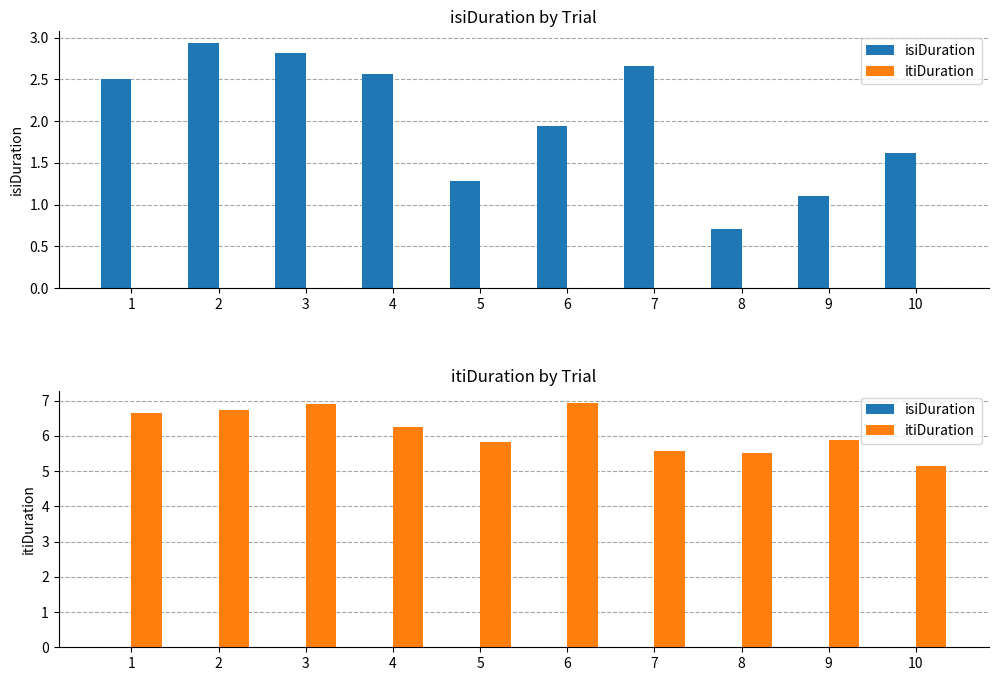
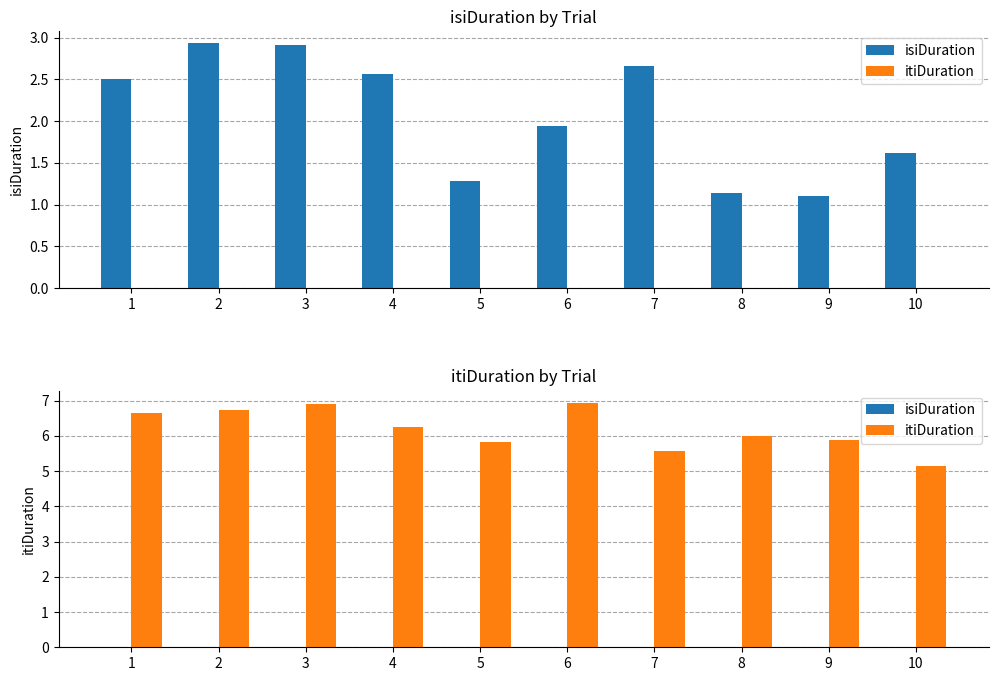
isiDuration by Trial, isiDuration, 3: 2.8 -> 2.9
isiDuration by Trial, isiDuration, 8: 0.7 -> 1.1
itiDuration by Trial, itiDuration, 8: 5.5 -> 6.0
